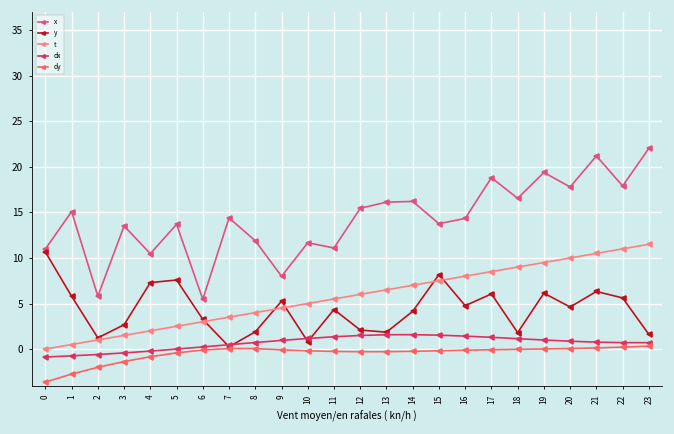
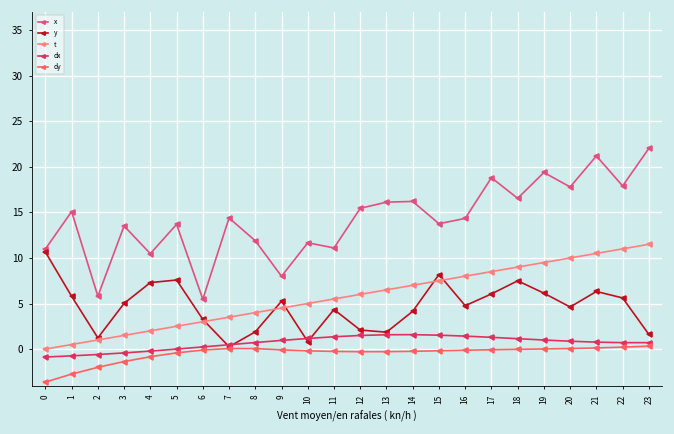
y, 3: 3 -> 5
y, 18: 2 -> 7
